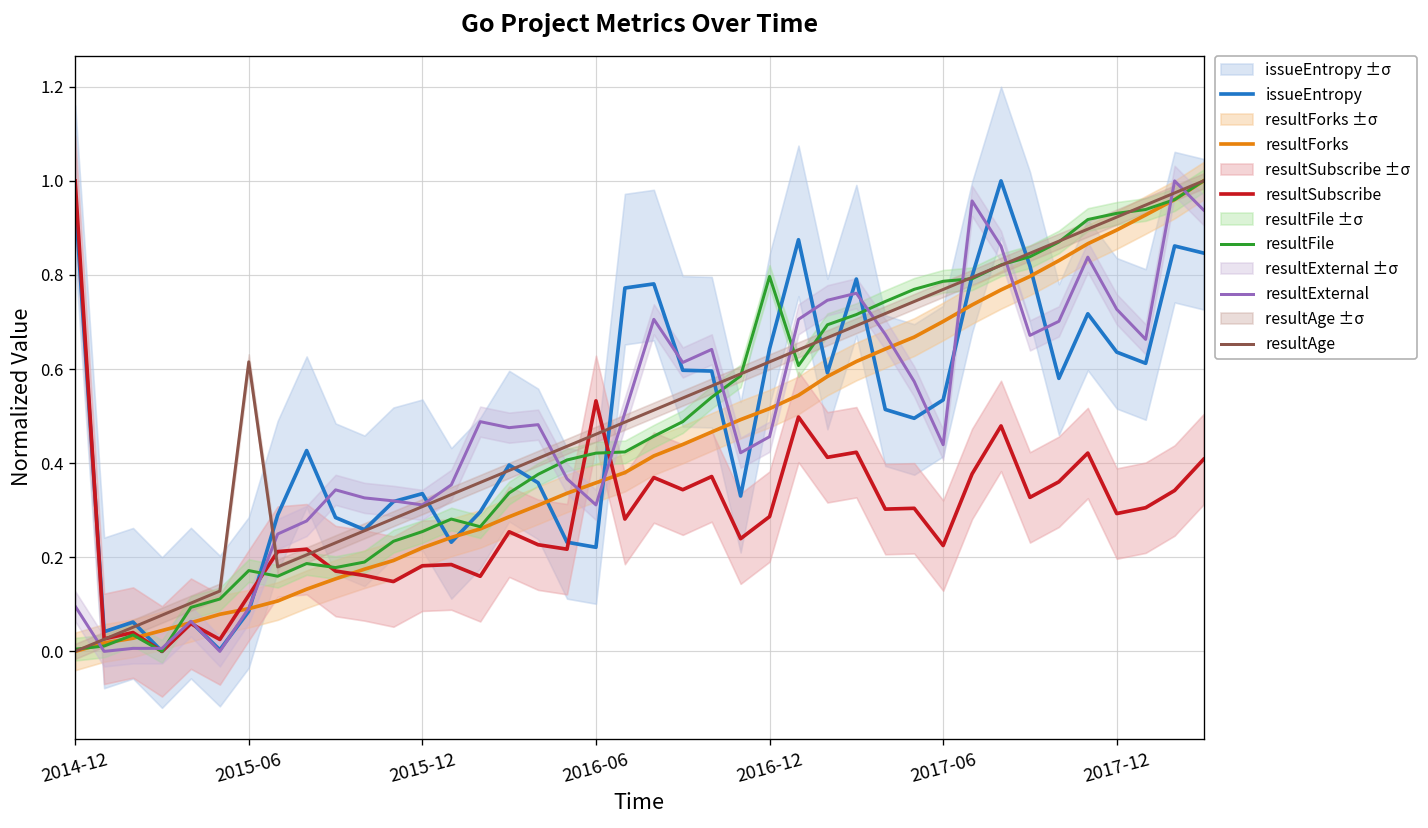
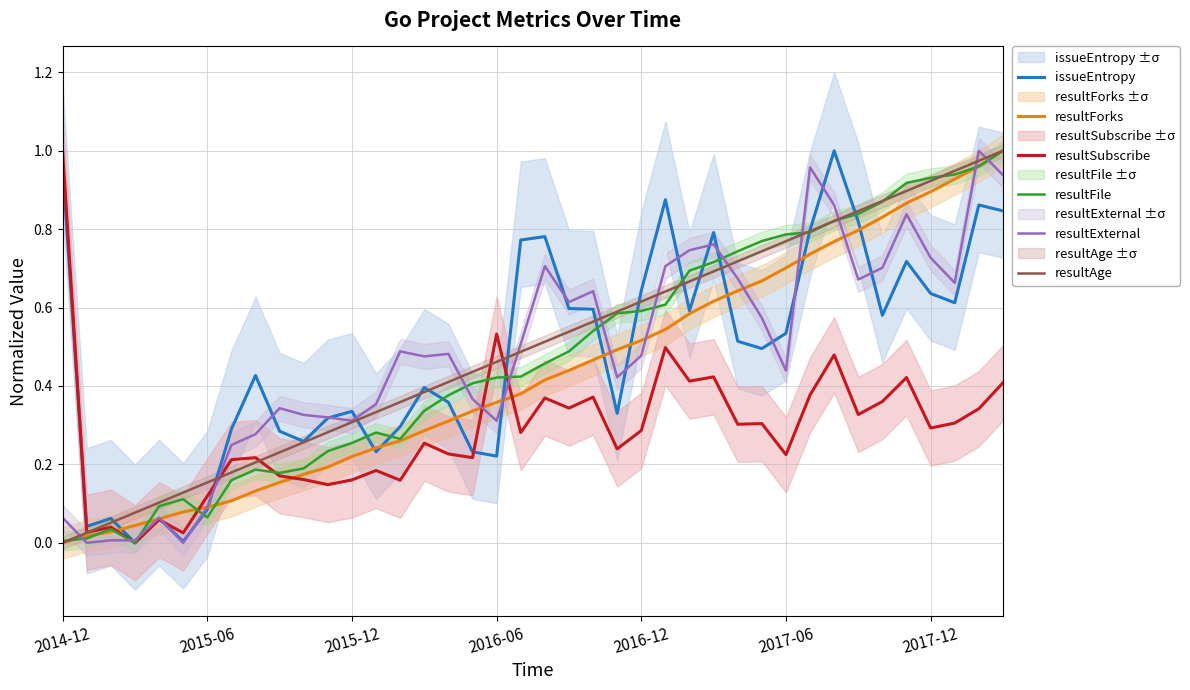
resultExternal, 2014-12: 0.10 -> 0.06
resultFile, 2015-06: 0.17 -> 0.06
resultAge, 2015-06: 0.62 -> 0.15
resultSubscribe, 2015-12: 0.18 -> 0.16
resultFile, 2016-12: 0.80 -> 0.59
resultExternal, 2016-12: 0.46 -> 0.48
